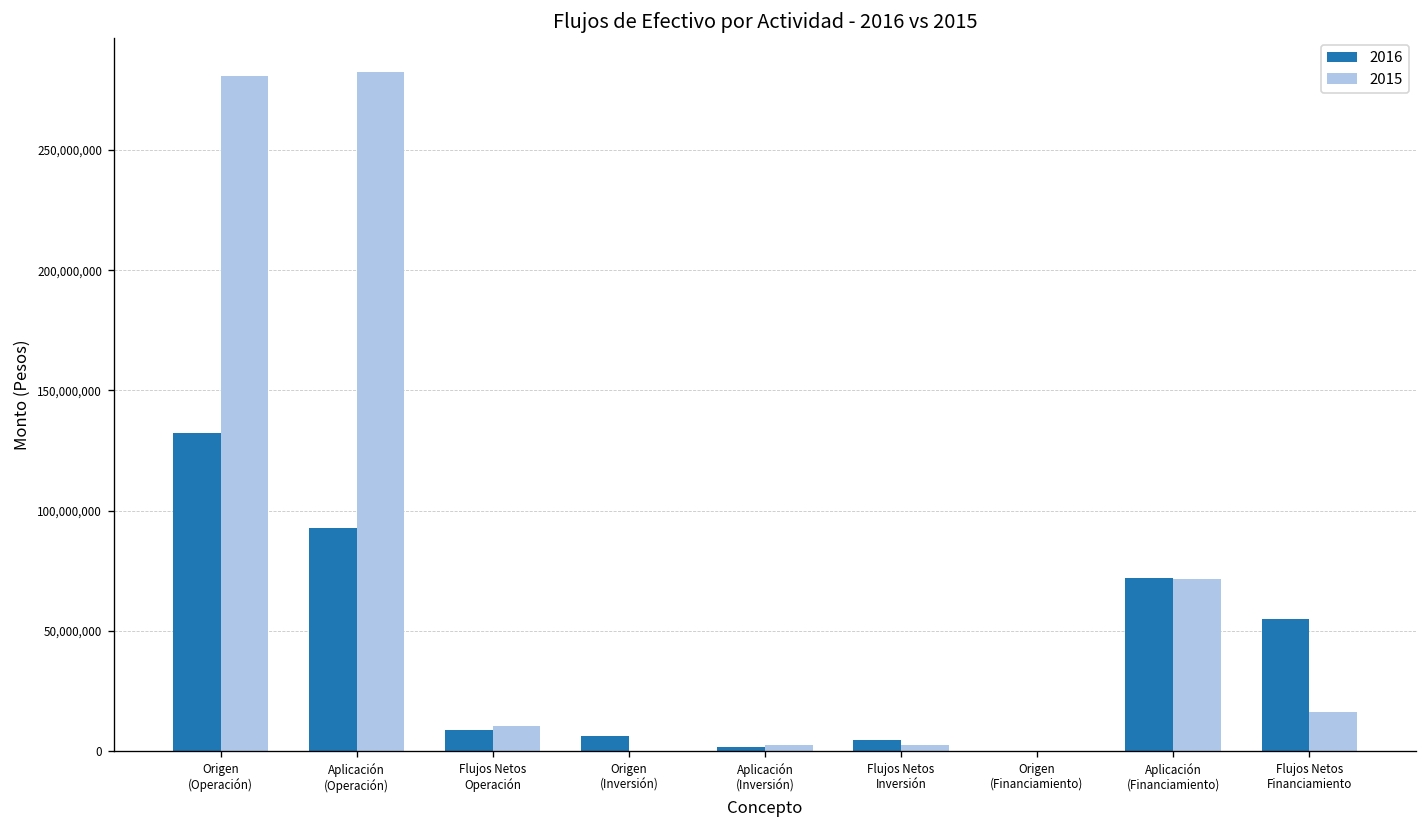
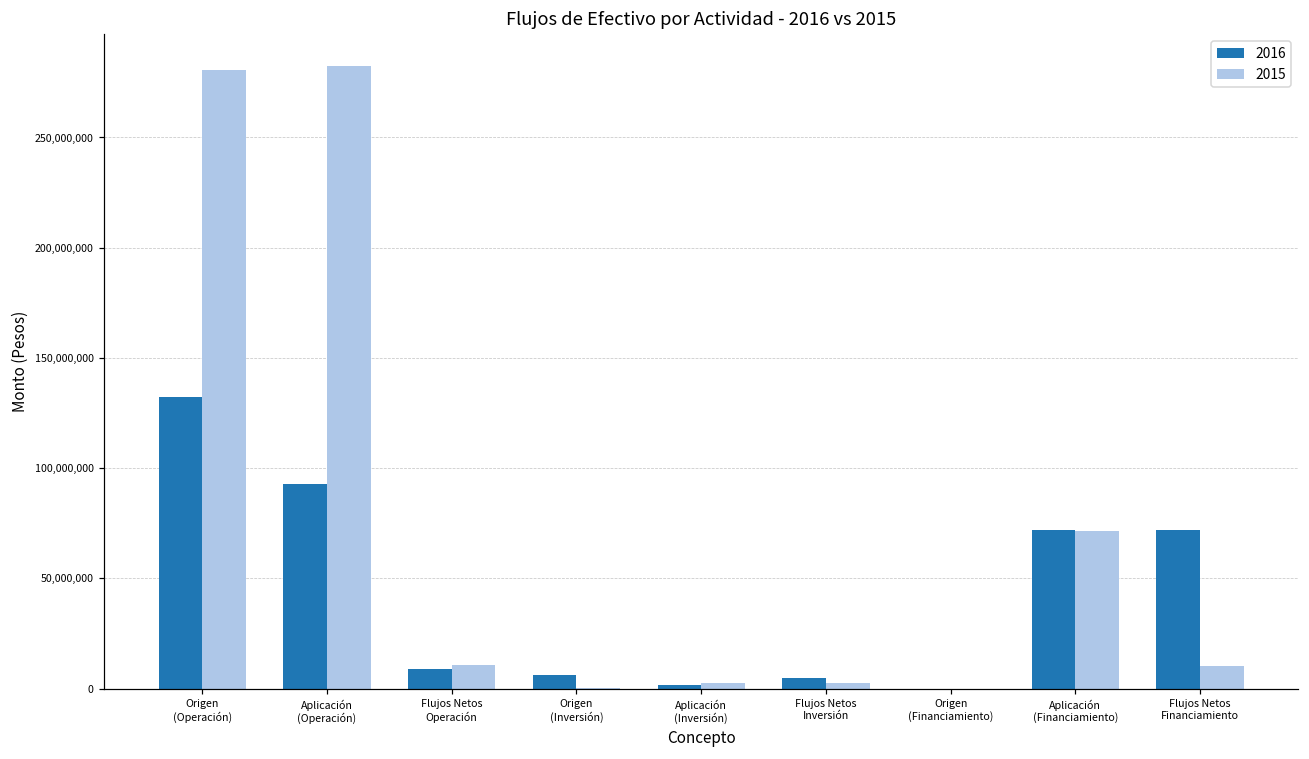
2016, Flujos Netos Financiamiento: 55,000,000 -> 72,000,000
2015, Flujos Netos Financiamiento: 16,000,000 -> 10,000,000
